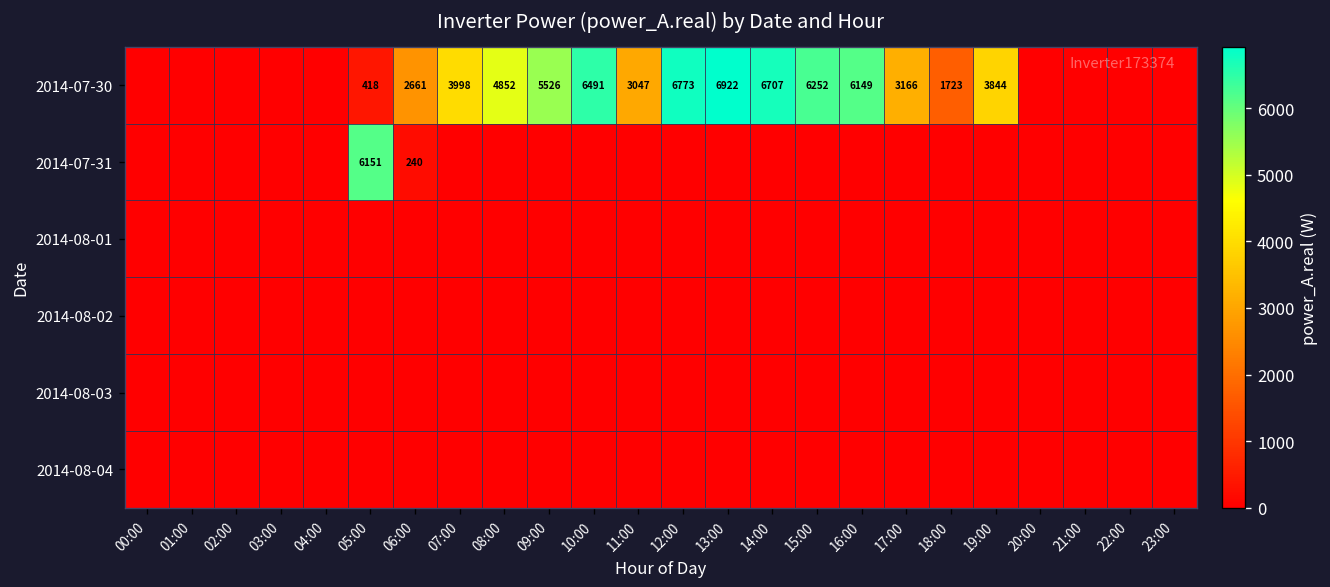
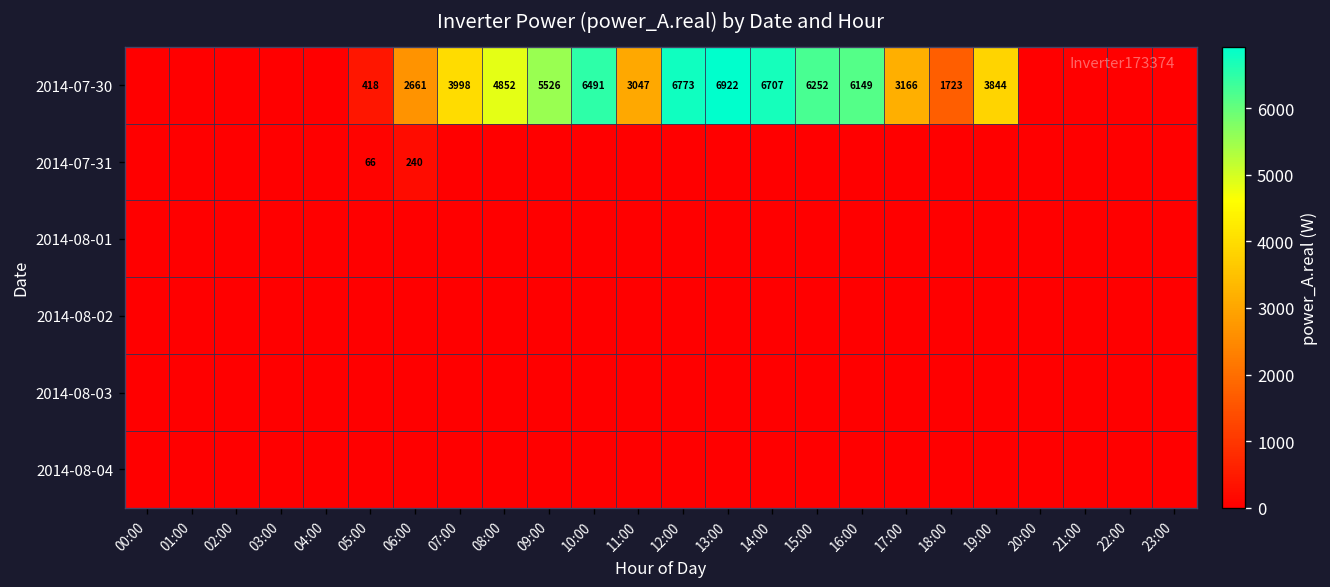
2014-07-31, 05:00: 6151 -> 66
